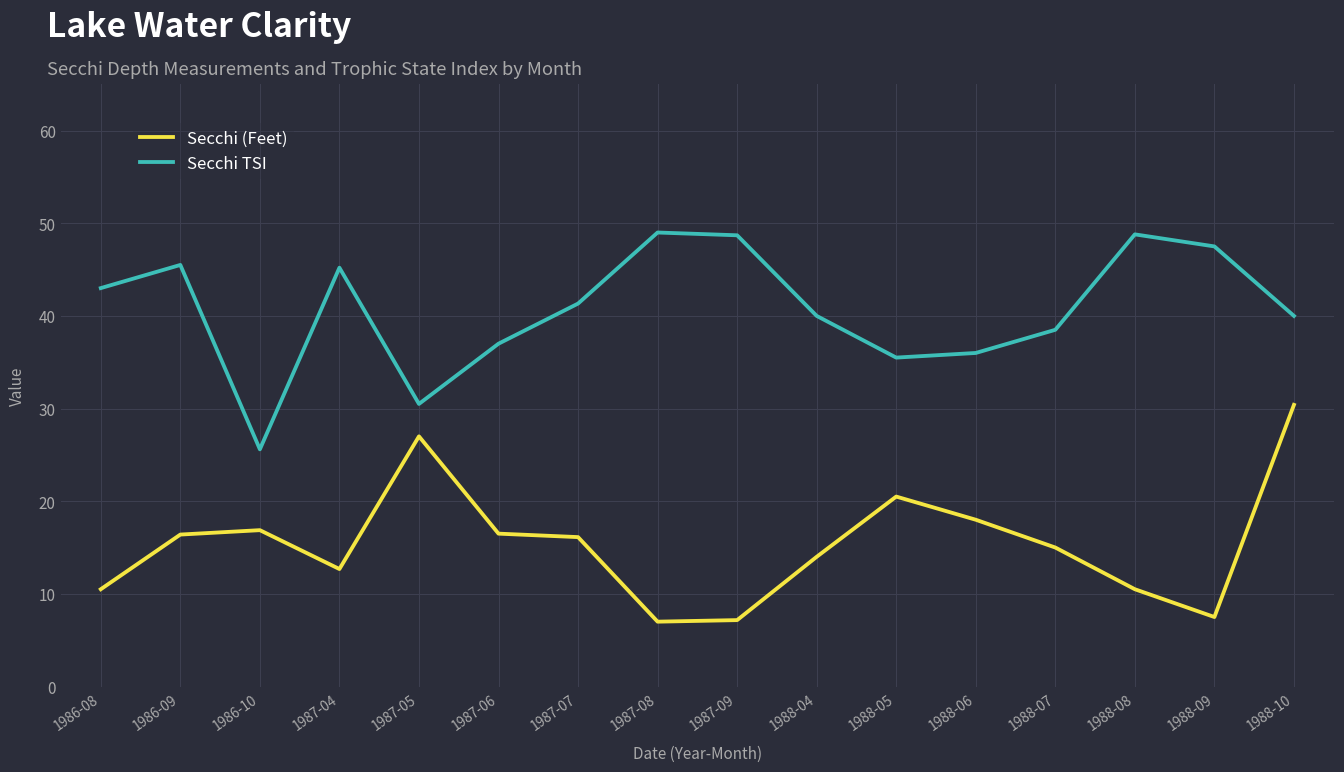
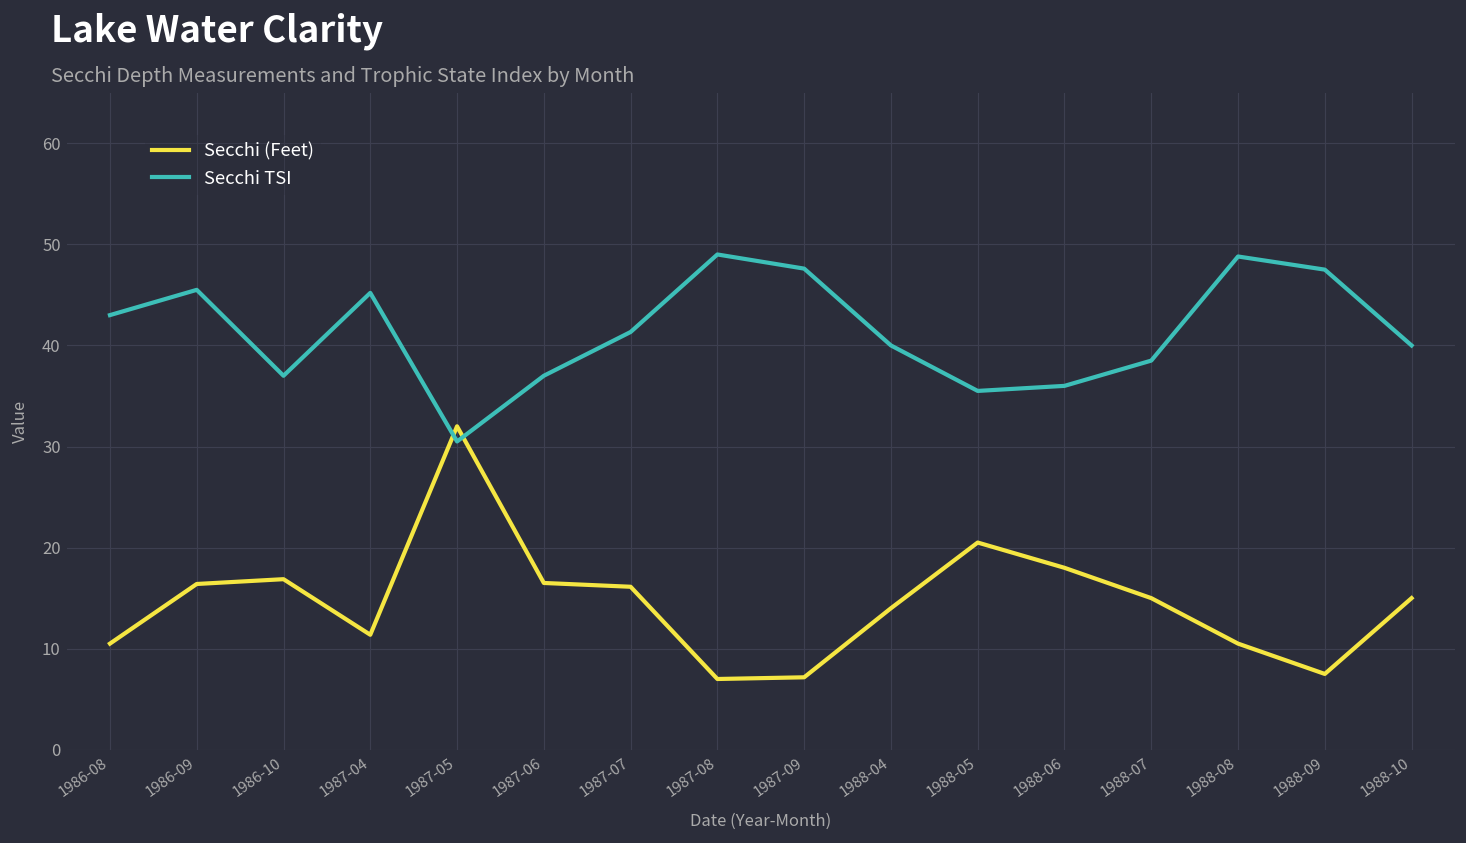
Secchi TSI, 1986-10: 26 -> 37
Secchi (Feet), 1987-04: 13 -> 11
Secchi (Feet), 1987-05: 27 -> 32
Secchi TSI, 1987-09: 49 -> 48
Secchi (Feet), 1988-10: 30 -> 15
